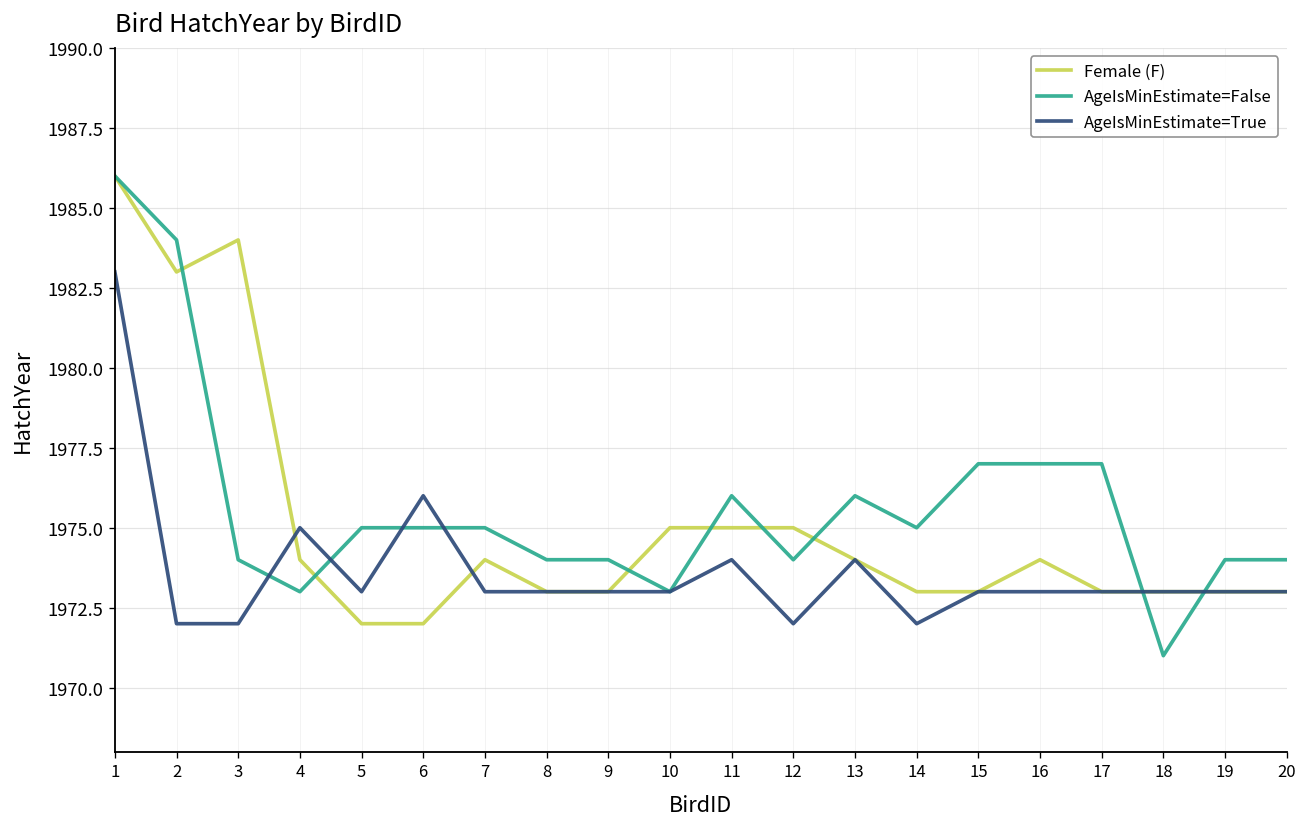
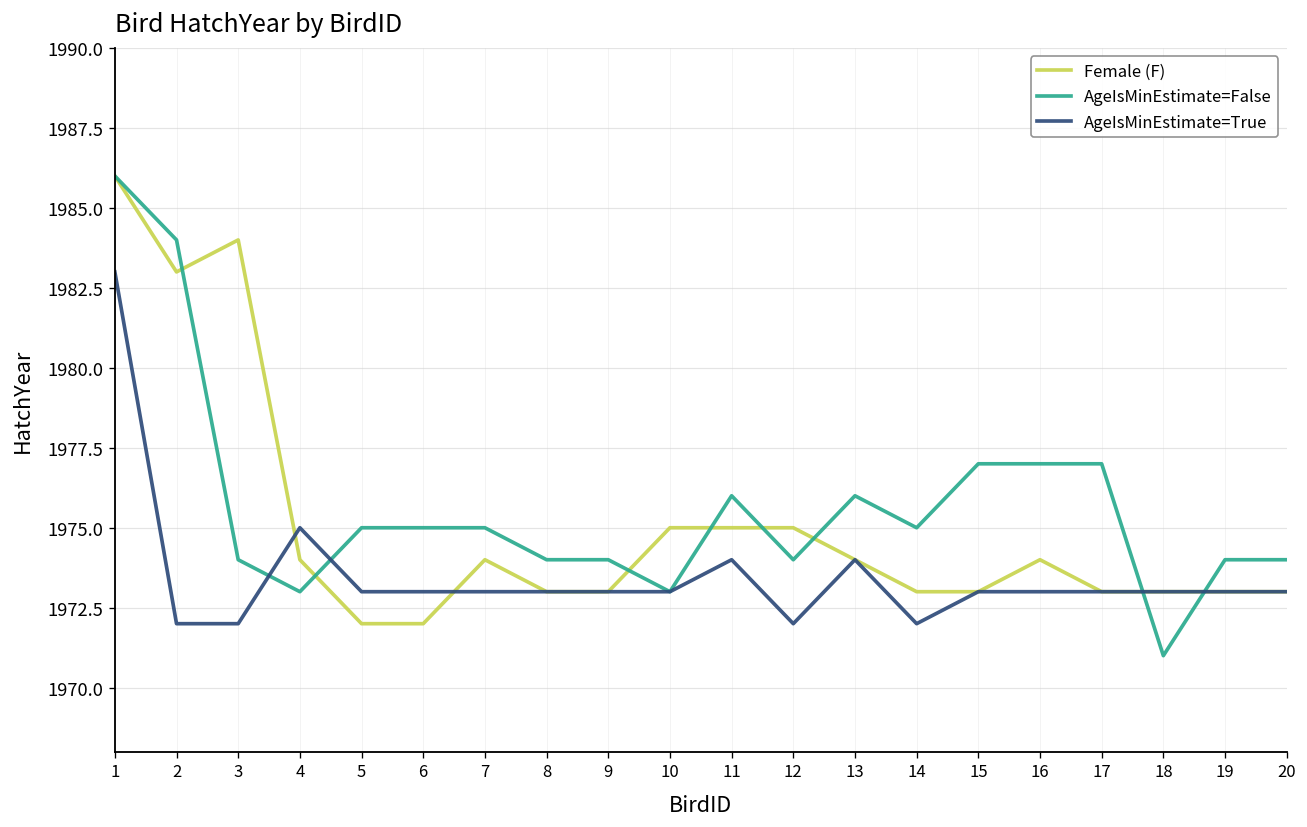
AgeIsMinEstimate=True, 6: 1976 -> 1973
